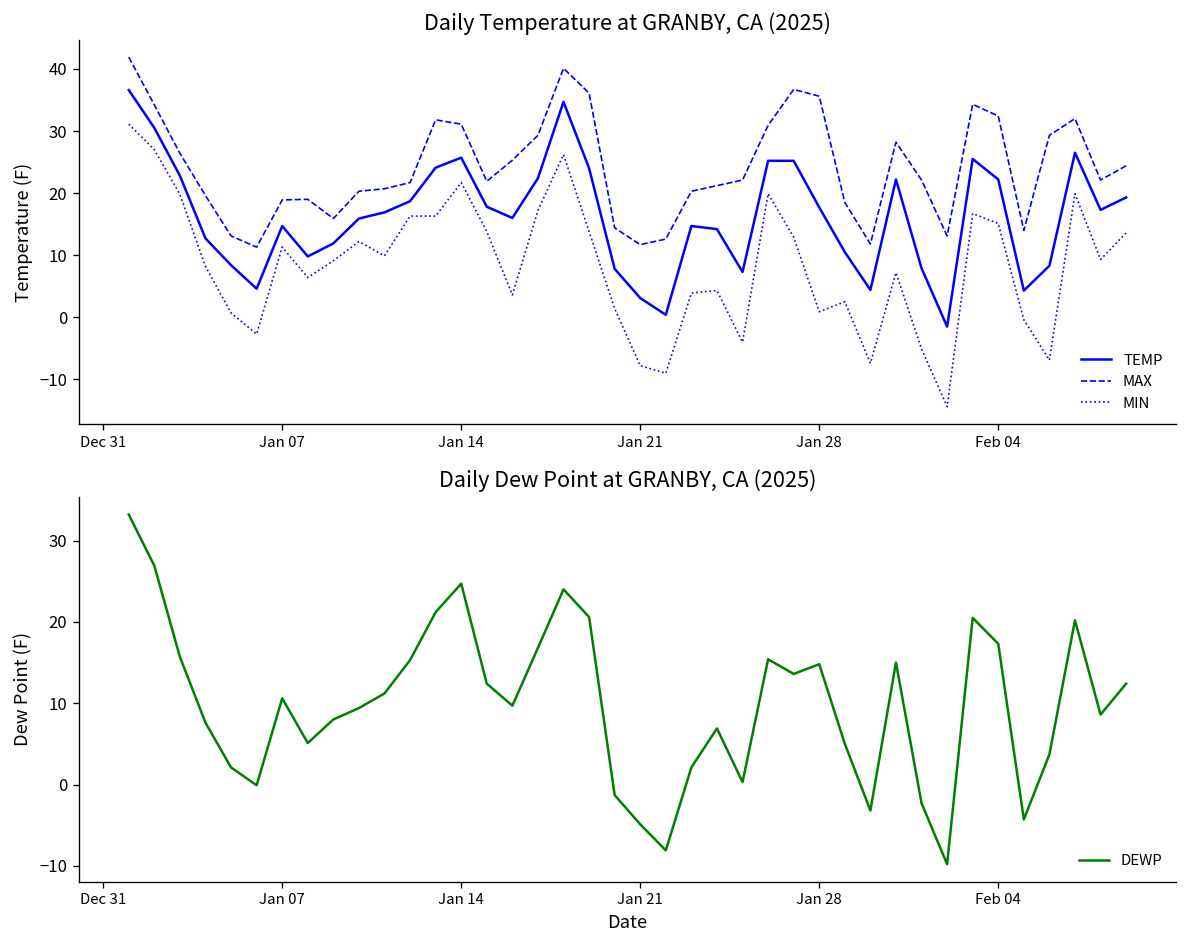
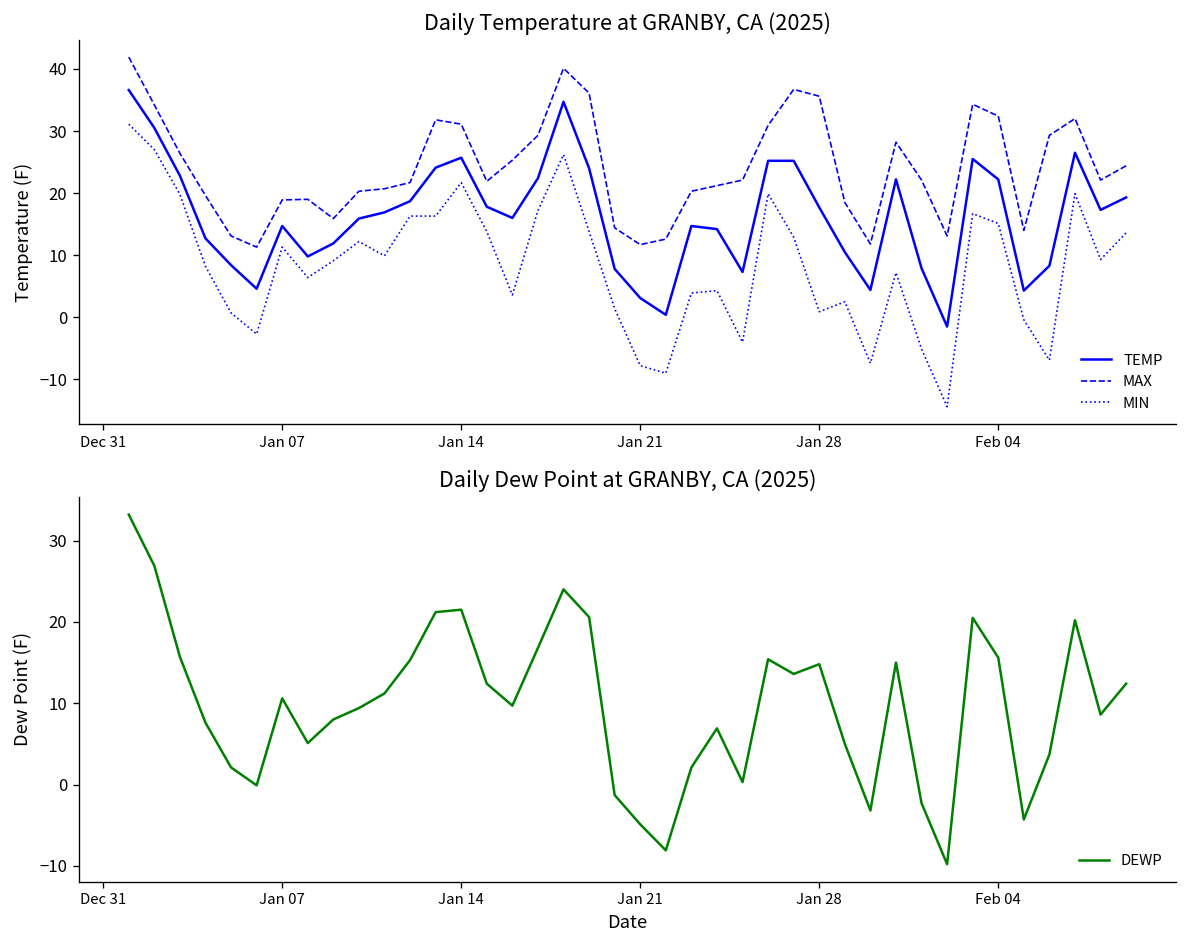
Daily Dew Point at GRANBY, CA (2025), Jan 14: 25 -> 22
Daily Dew Point at GRANBY, CA (2025), Feb 04: 17 -> 16
